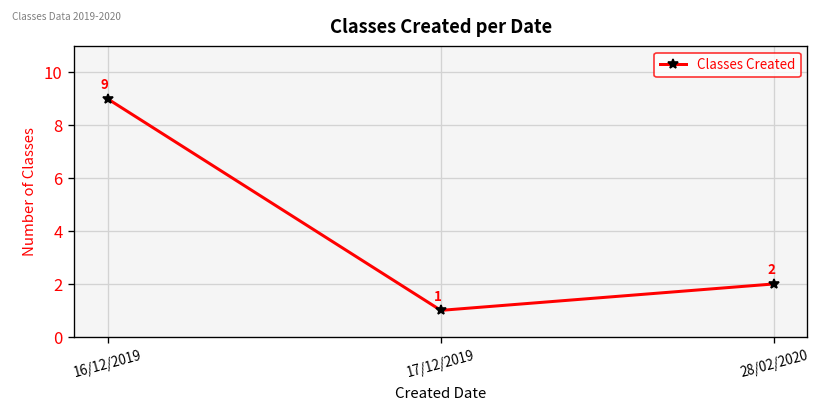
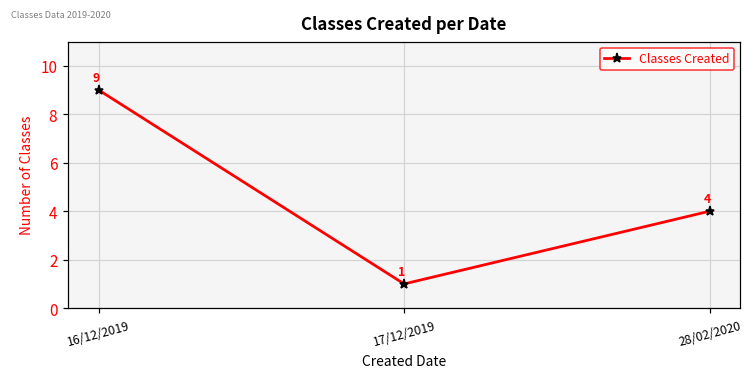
28/02/2020: 2 -> 4
